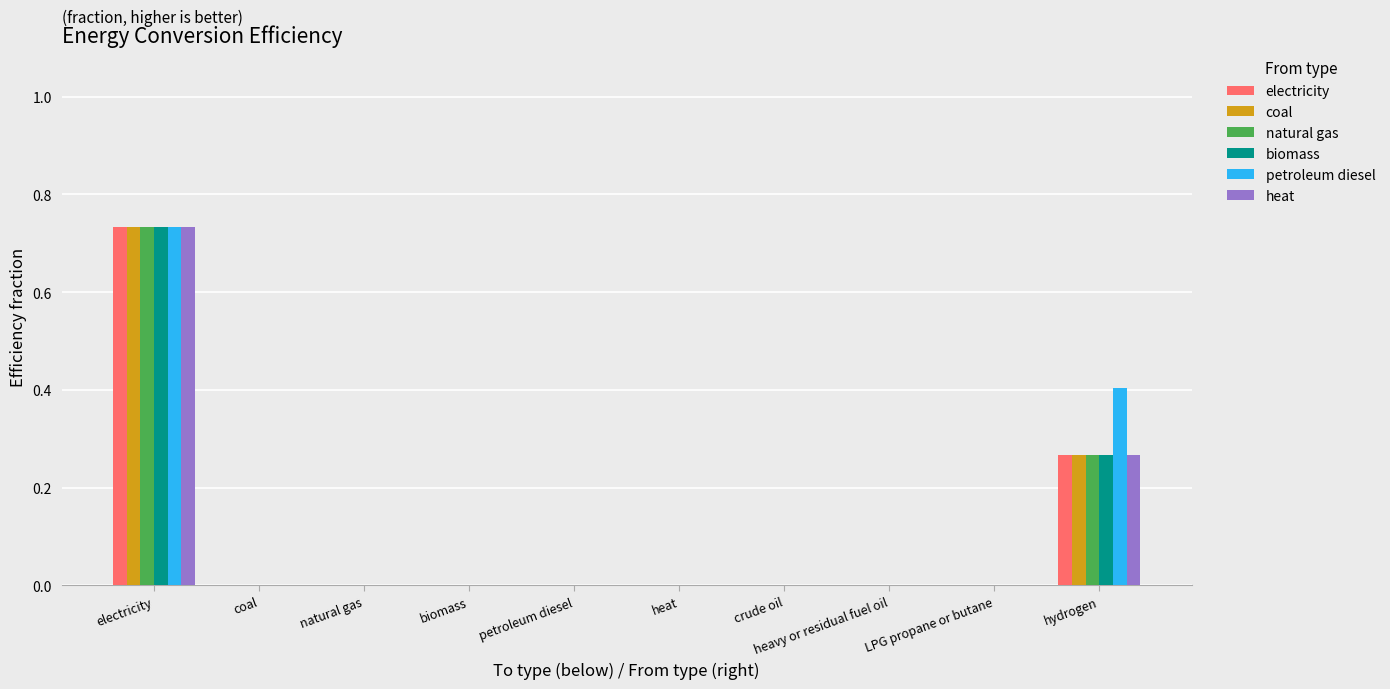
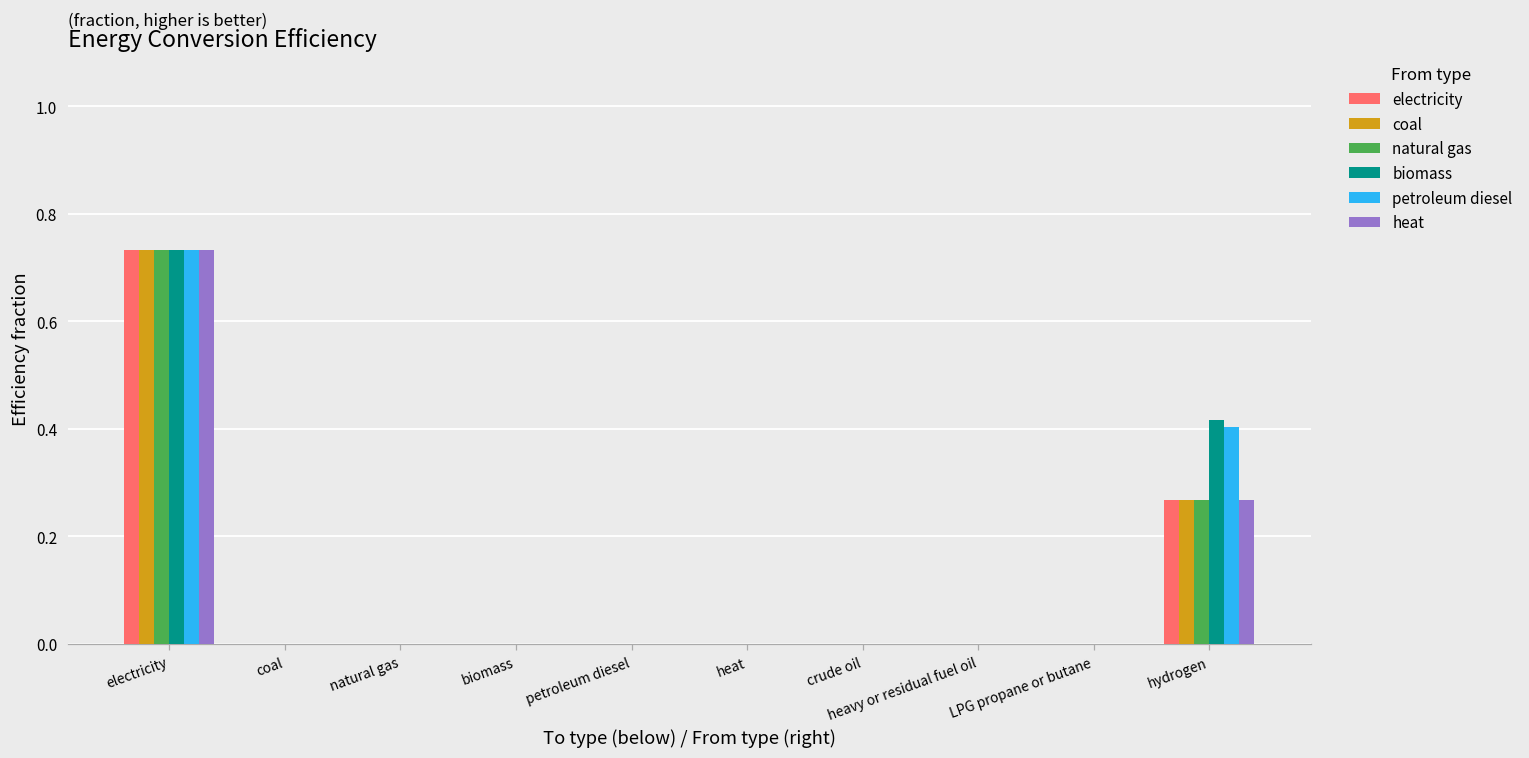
biomass, hydrogen: 0.27 -> 0.42
